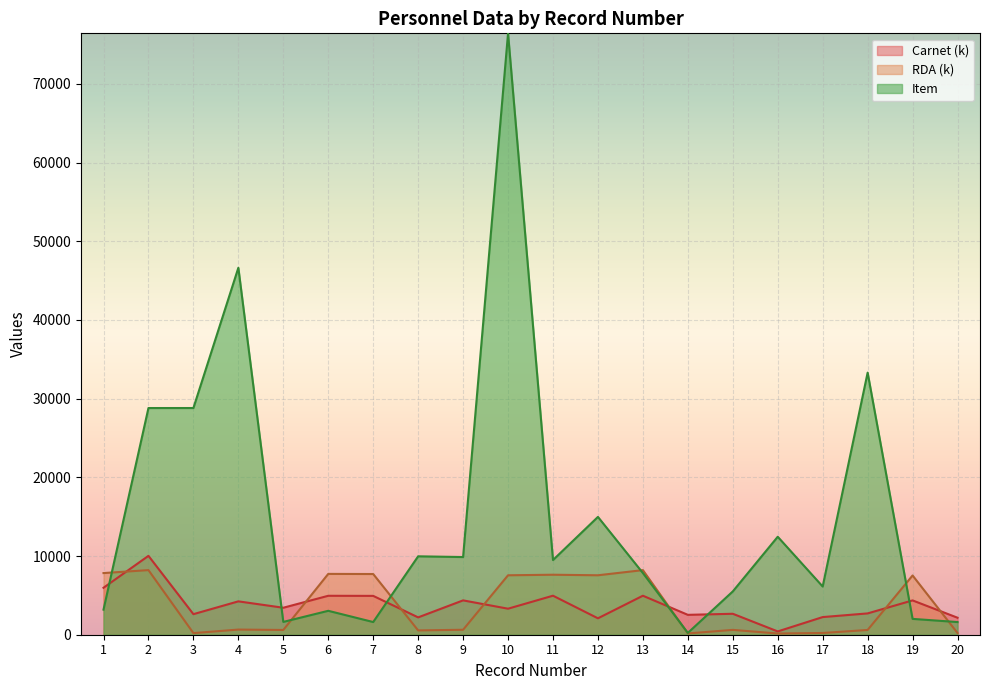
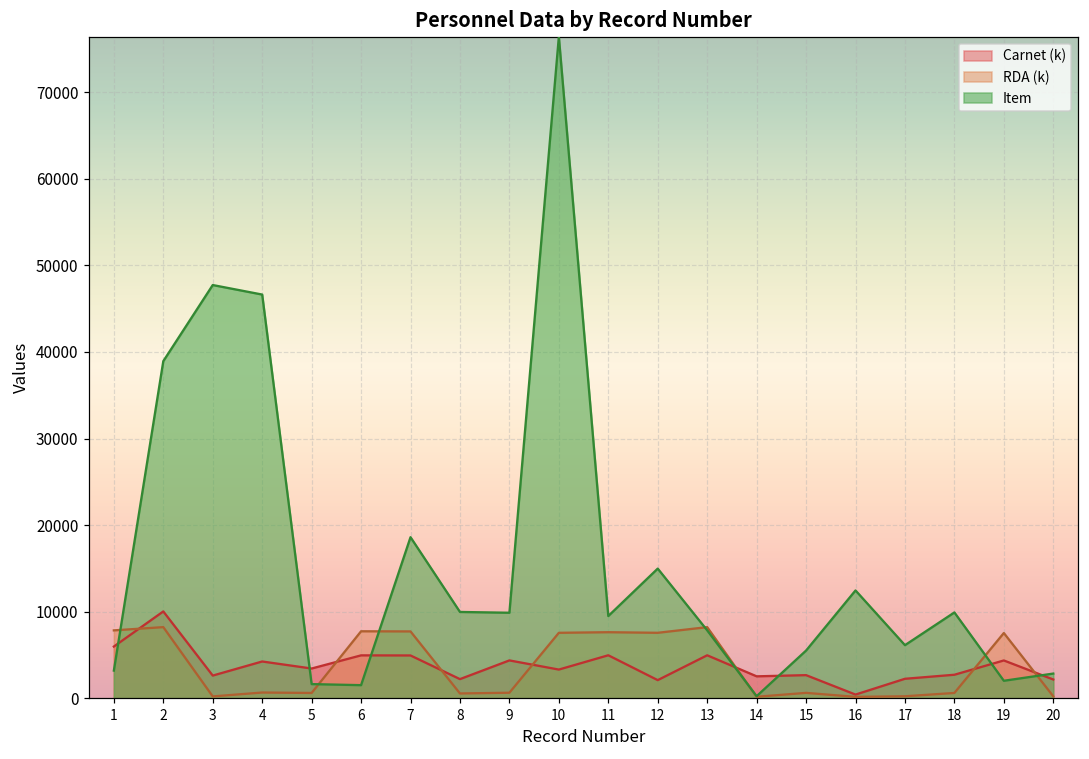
Item, 2: 29000 -> 39000
Item, 3: 29000 -> 48000
Item, 6: 3000 -> 2000
Item, 7: 2000 -> 19000
Item, 18: 33000 -> 10000
Item, 20: 2000 -> 3000
